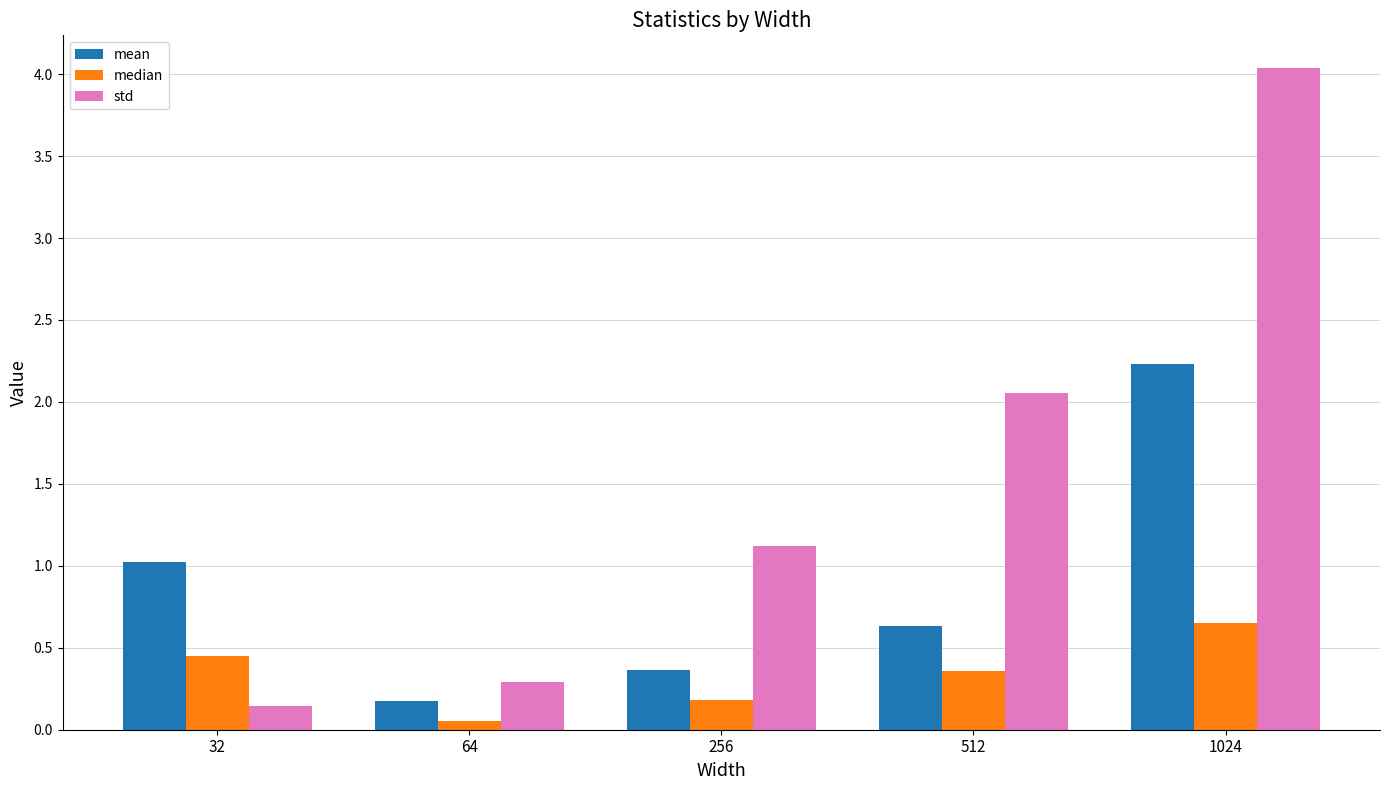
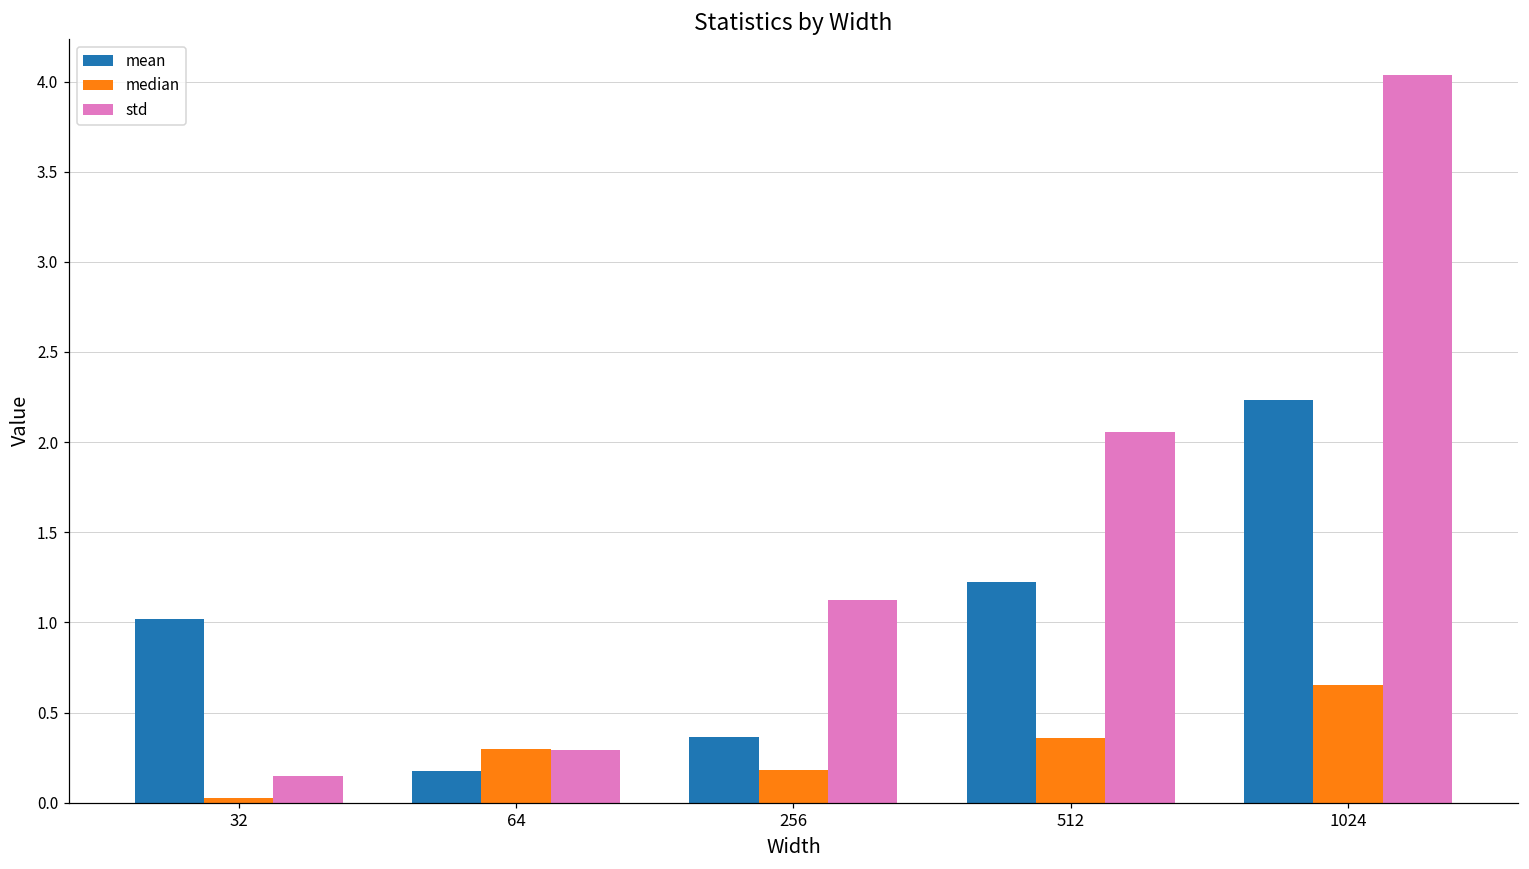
median, 32: 0.45 -> 0.03
median, 64: 0.05 -> 0.30
mean, 512: 0.63 -> 1.23
